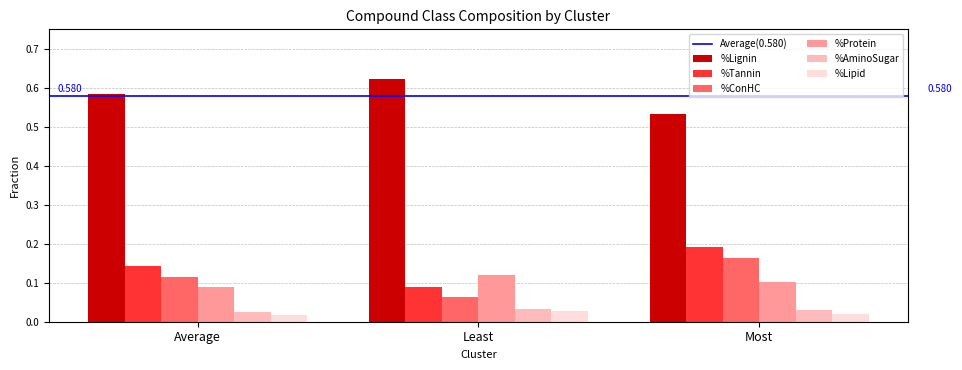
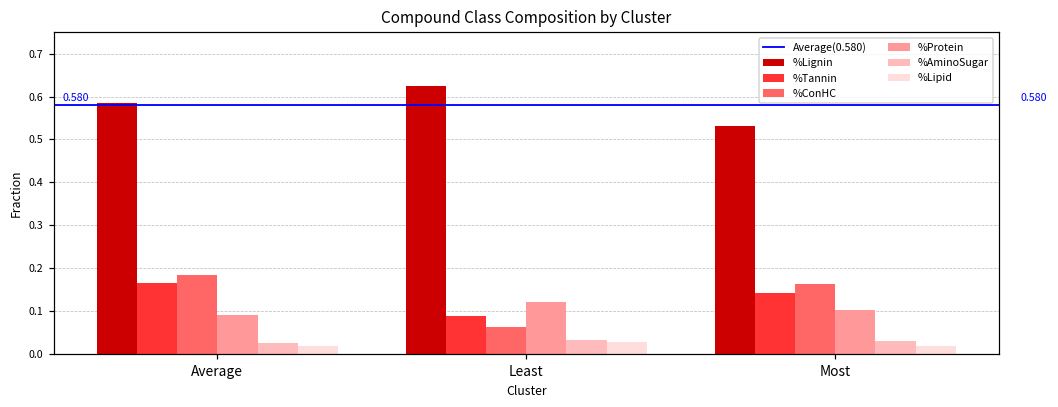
%Tannin, Average: 0.14 -> 0.17
%ConHC, Average: 0.11 -> 0.18
%Tannin, Most: 0.19 -> 0.14
